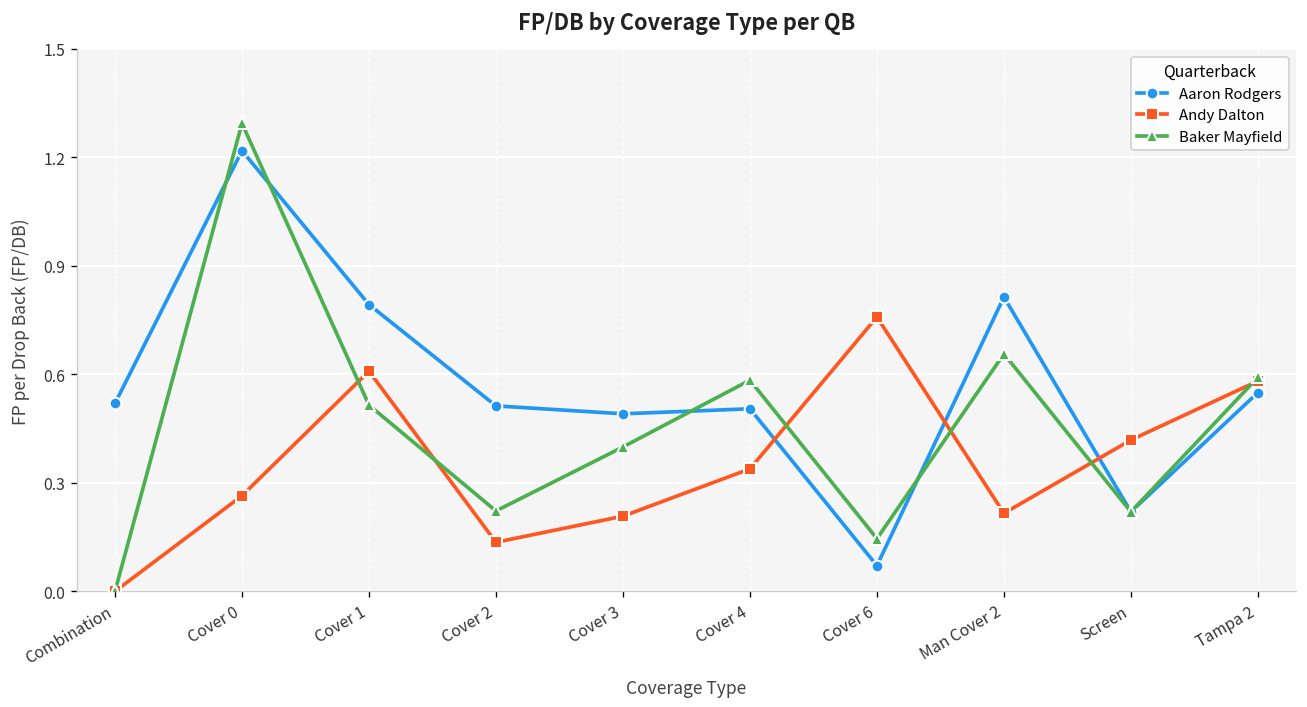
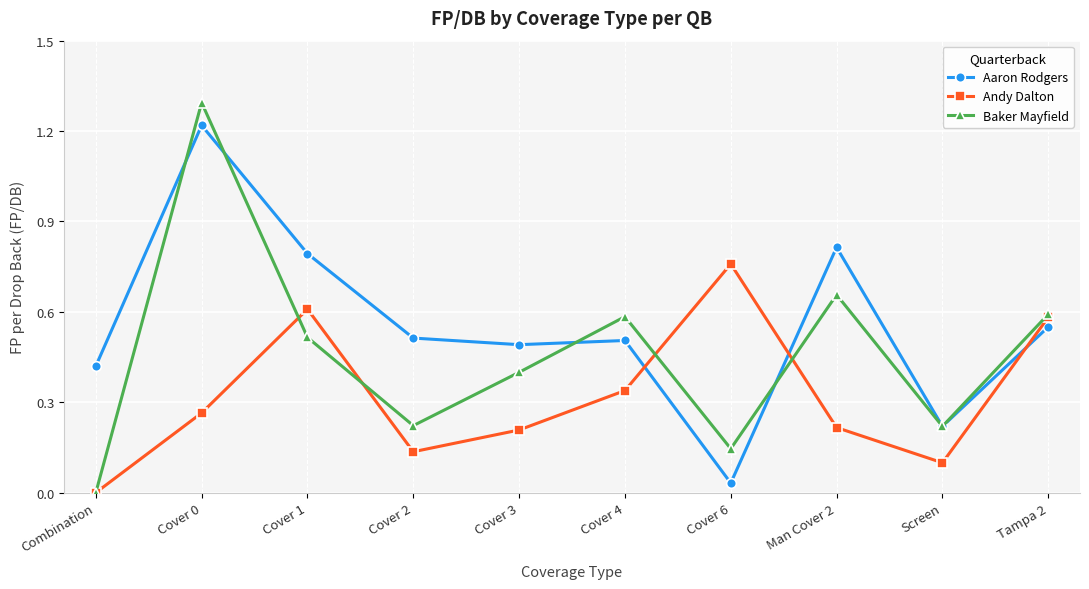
Aaron Rodgers, Combination: 0.52 -> 0.42
Aaron Rodgers, Cover 6: 0.07 -> 0.03
Andy Dalton, Screen: 0.42 -> 0.10
